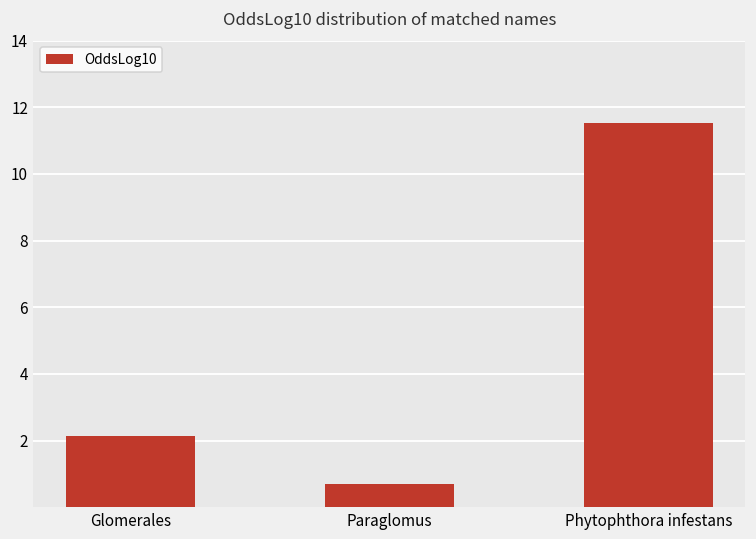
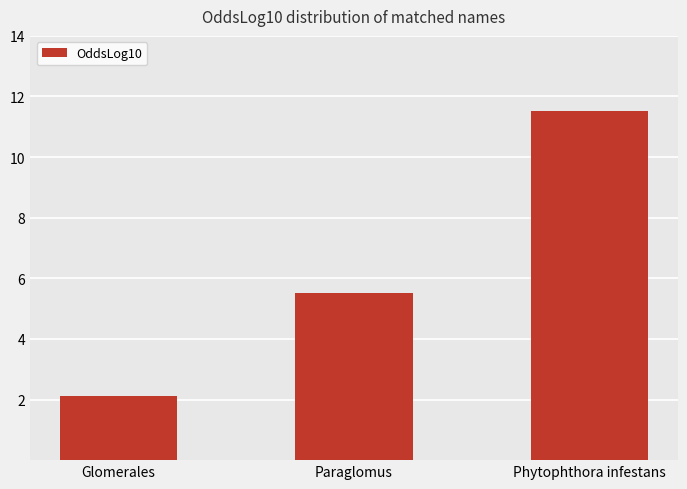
Paraglomus: 0.7 -> 5.5
